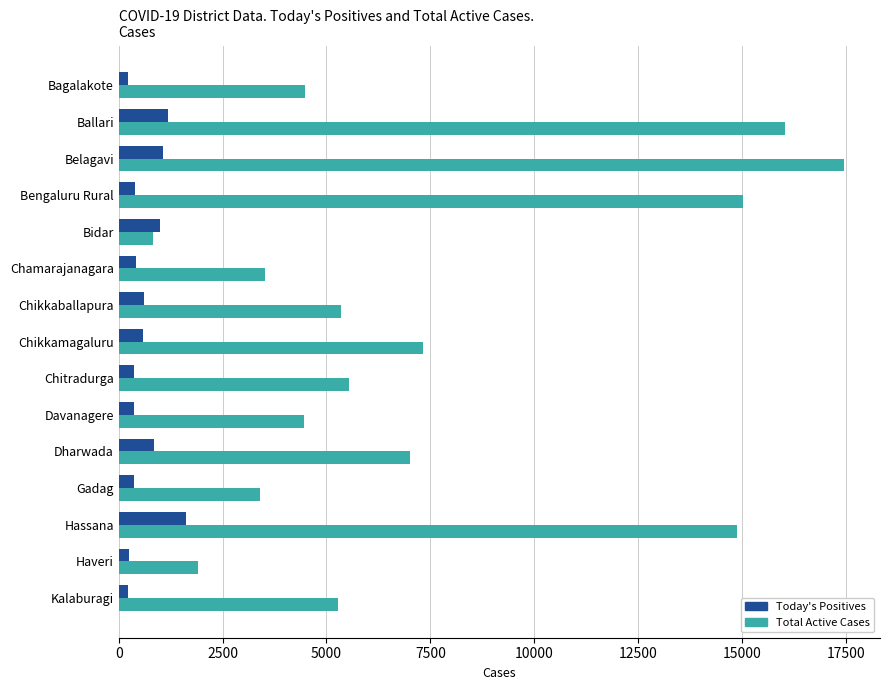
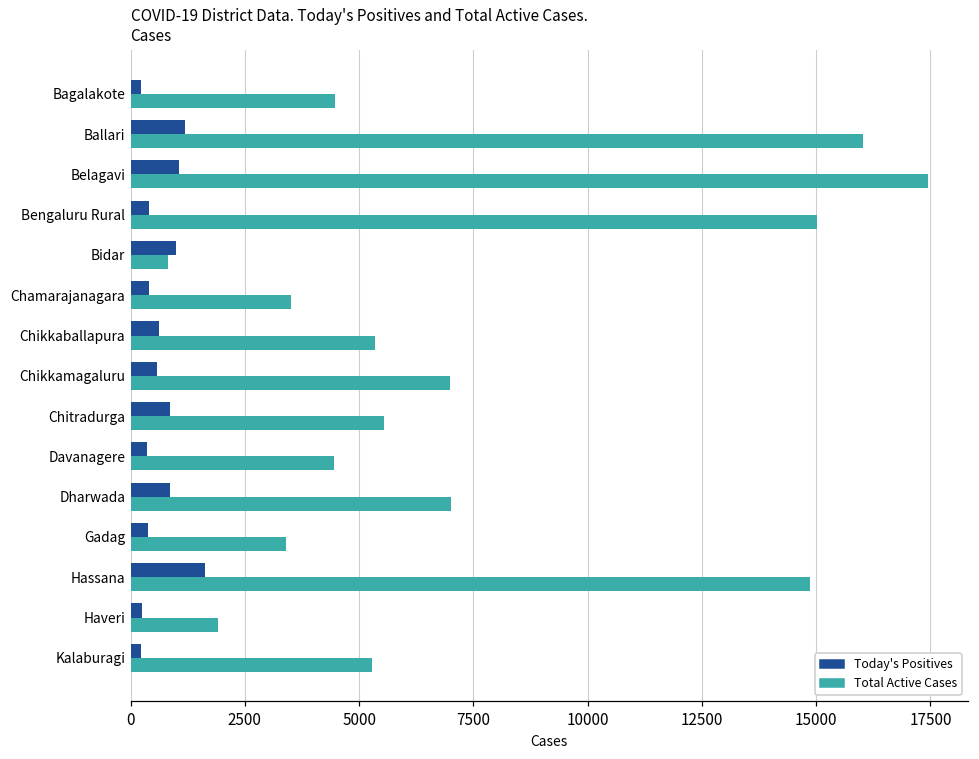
Total Active Cases, Chikkamagaluru: 7300 -> 7000
Today's Positives, Chitradurga: 400 -> 900
